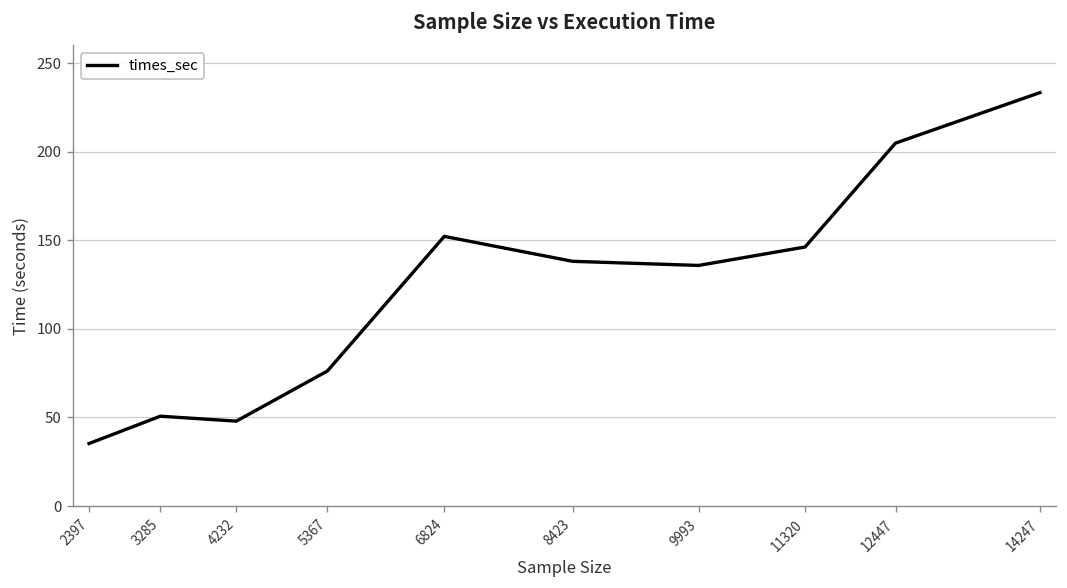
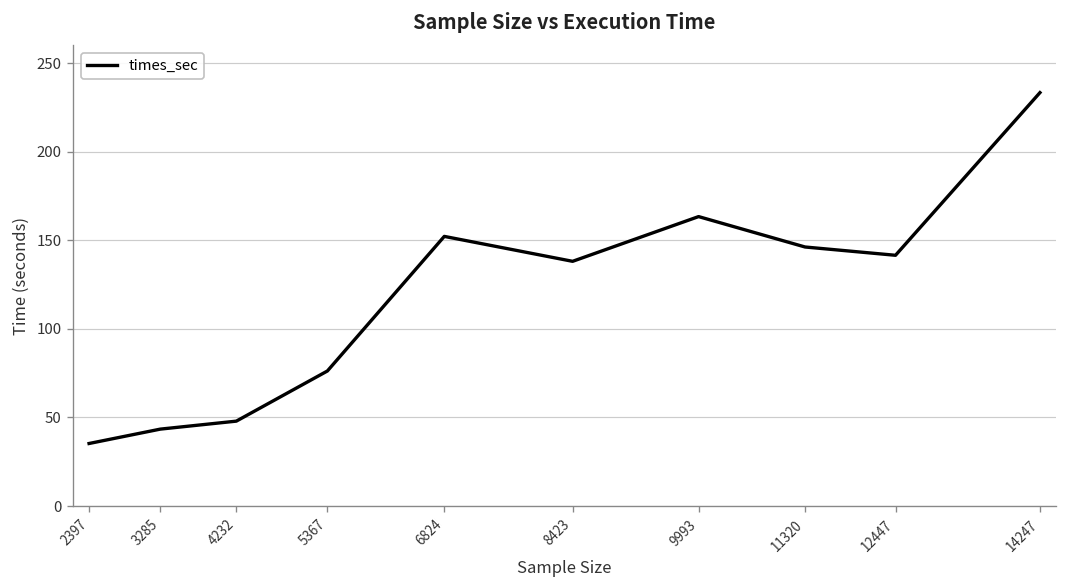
3285: 51 -> 43
9993: 136 -> 163
12447: 205 -> 142
